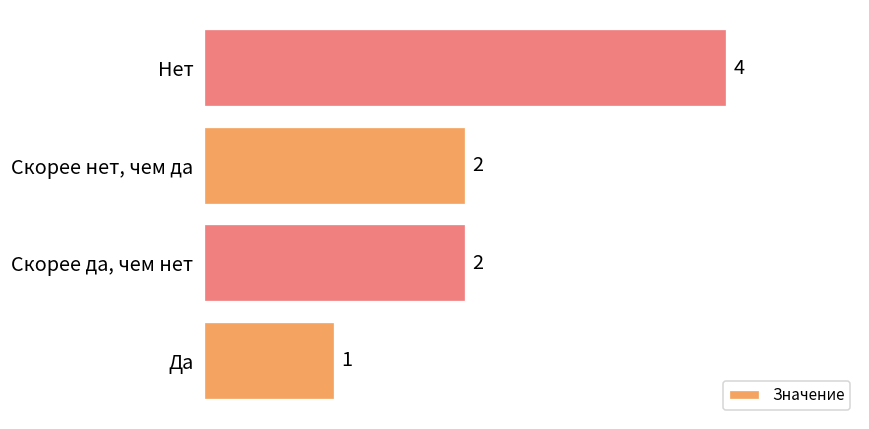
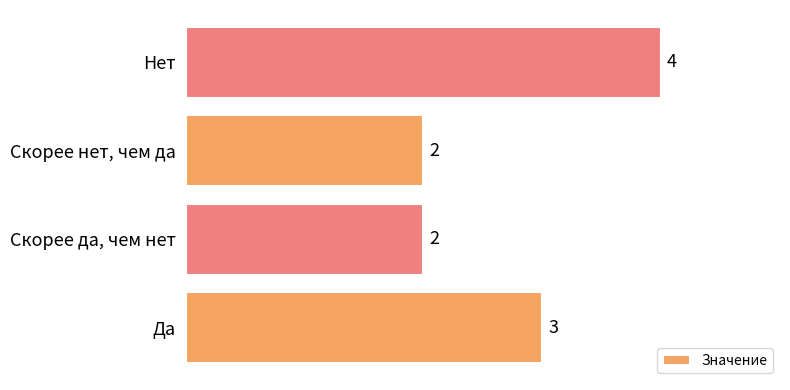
Да: 1 -> 3
